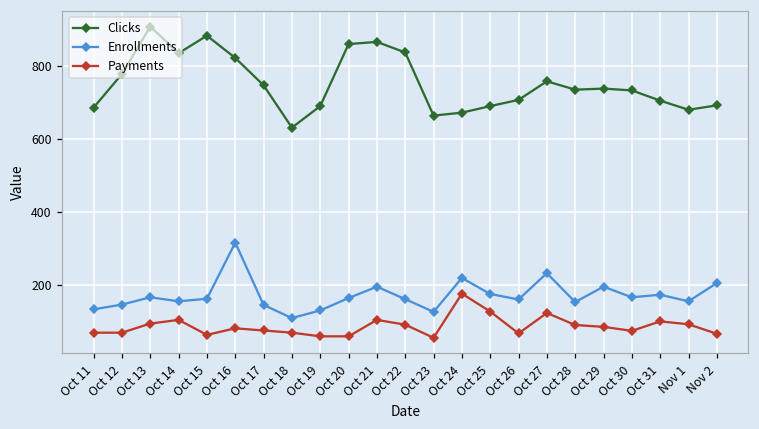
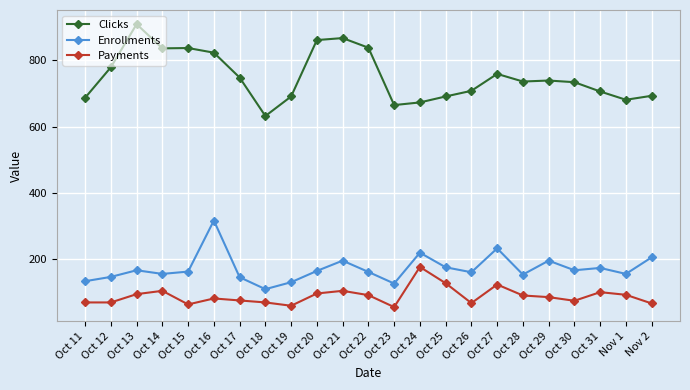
Clicks, Oct 15: 880 -> 840
Payments, Oct 20: 60 -> 100
